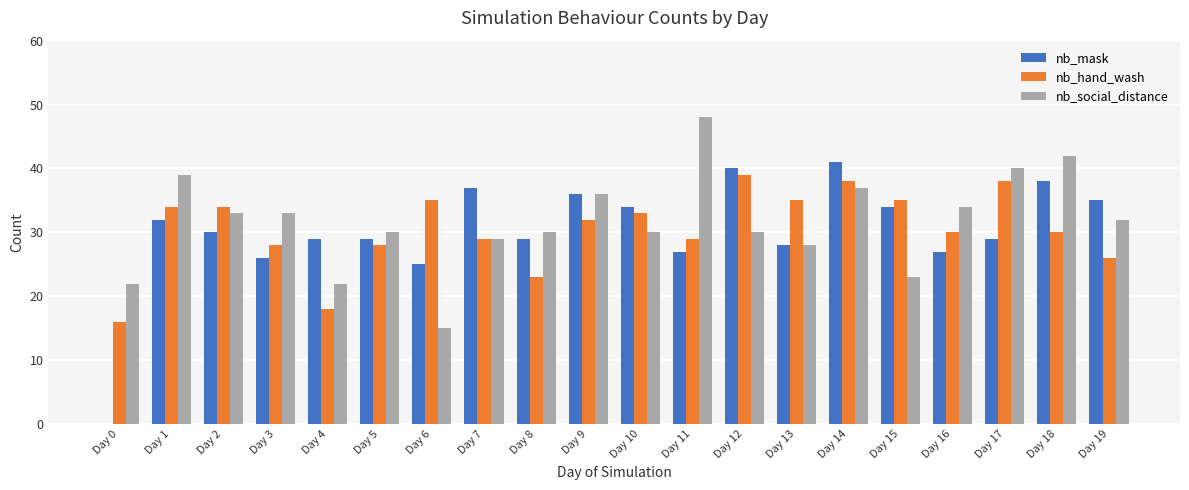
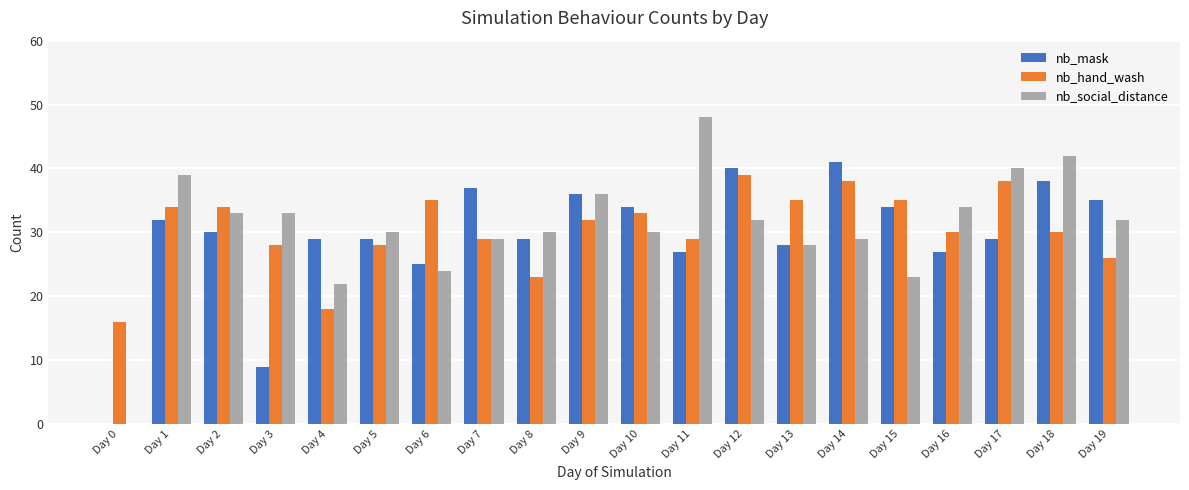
nb_social_distance, Day 0: 22 -> 0
nb_mask, Day 3: 26 -> 9
nb_social_distance, Day 6: 15 -> 24
nb_social_distance, Day 12: 30 -> 32
nb_social_distance, Day 14: 37 -> 29
